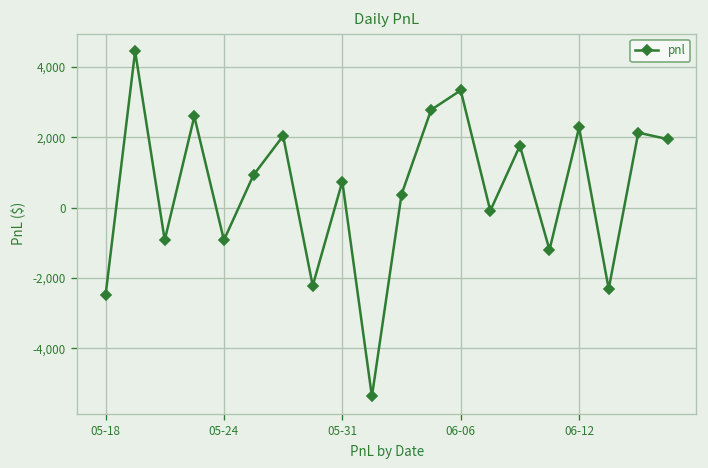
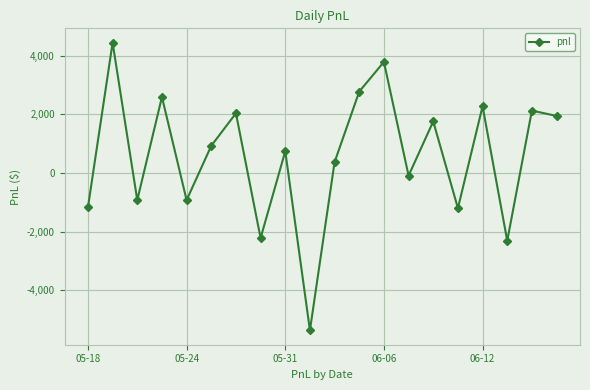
05-18: -2,500 -> -1,200
06-06: 3,300 -> 3,800
